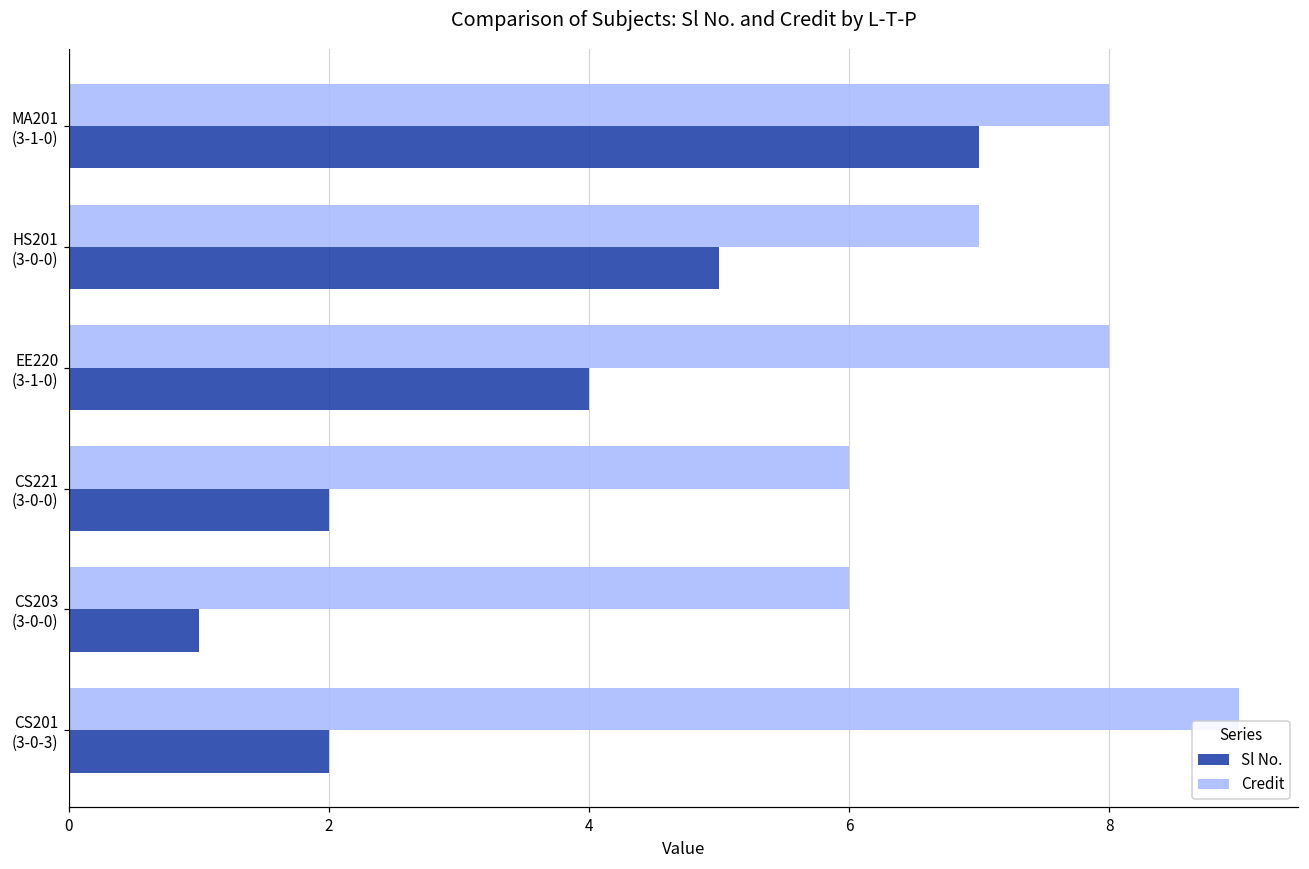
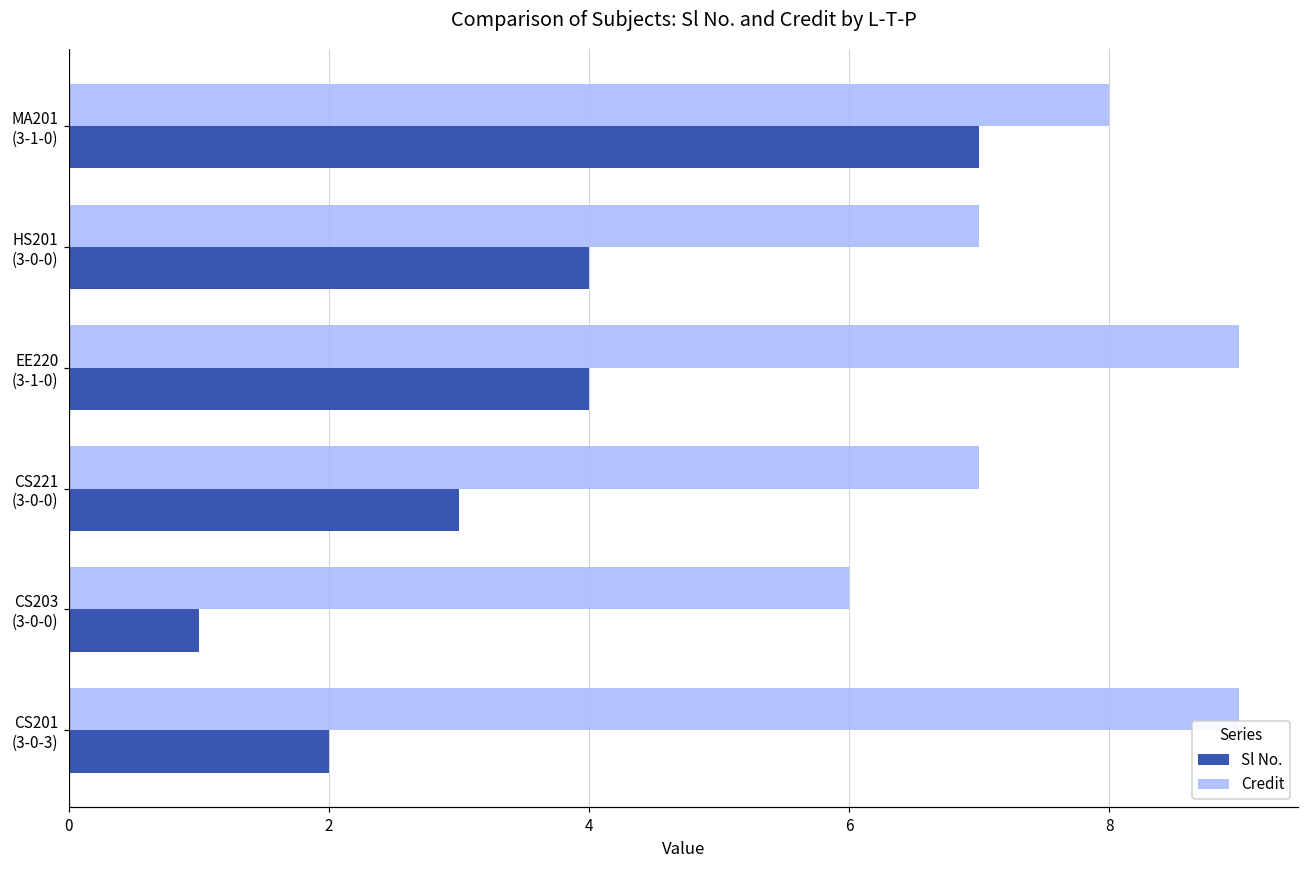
Sl No., HS201 (3-0-0): 5 -> 4
Credit, EE220 (3-1-0): 8 -> 9
Credit, CS221 (3-0-0): 6 -> 7
Sl No., CS221 (3-0-0): 2 -> 3
